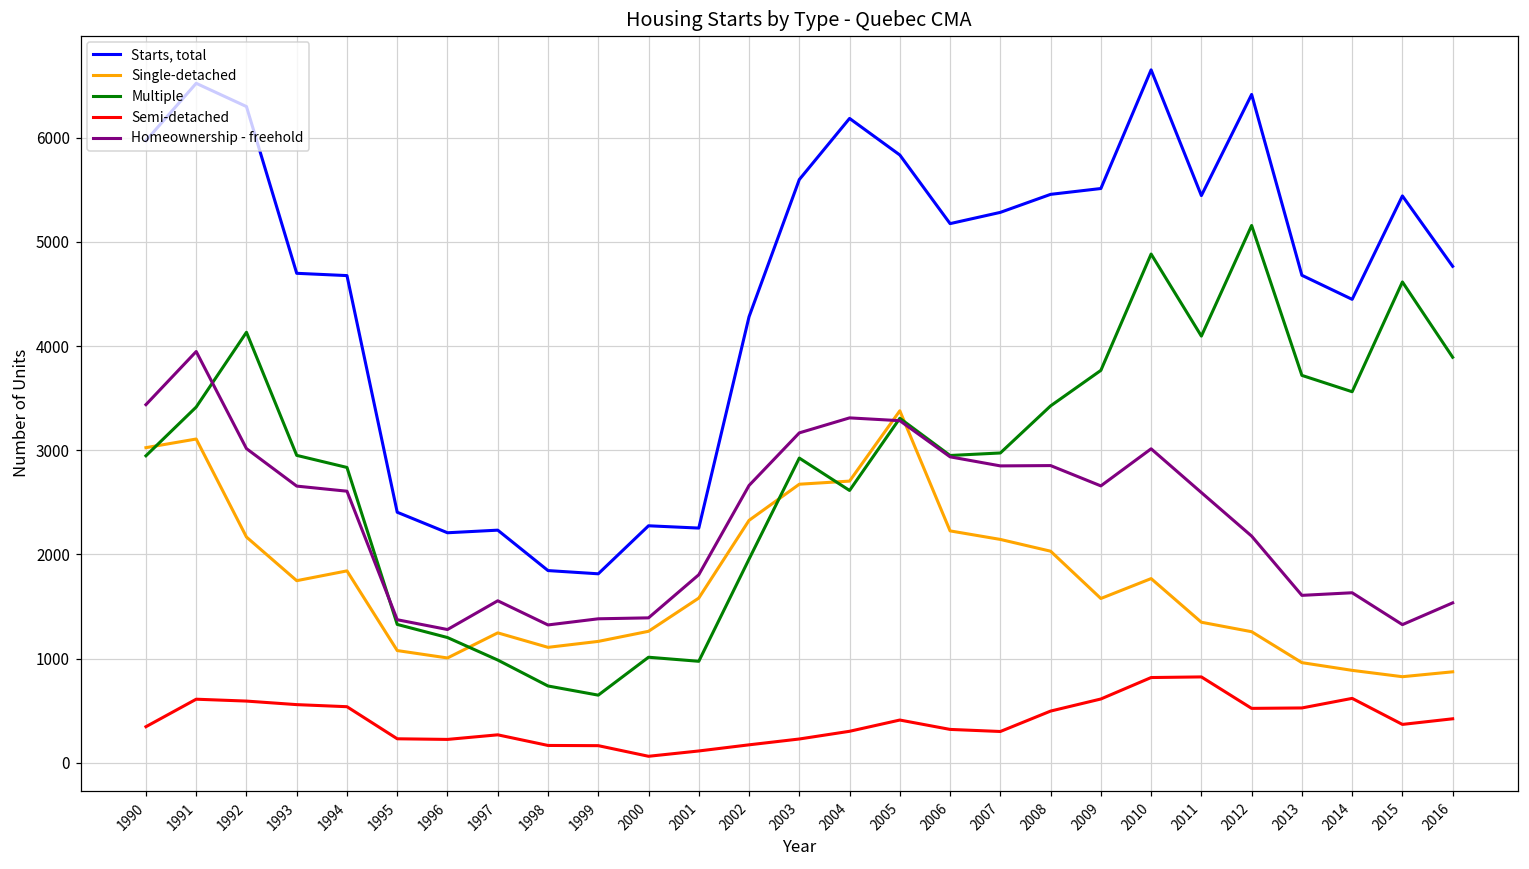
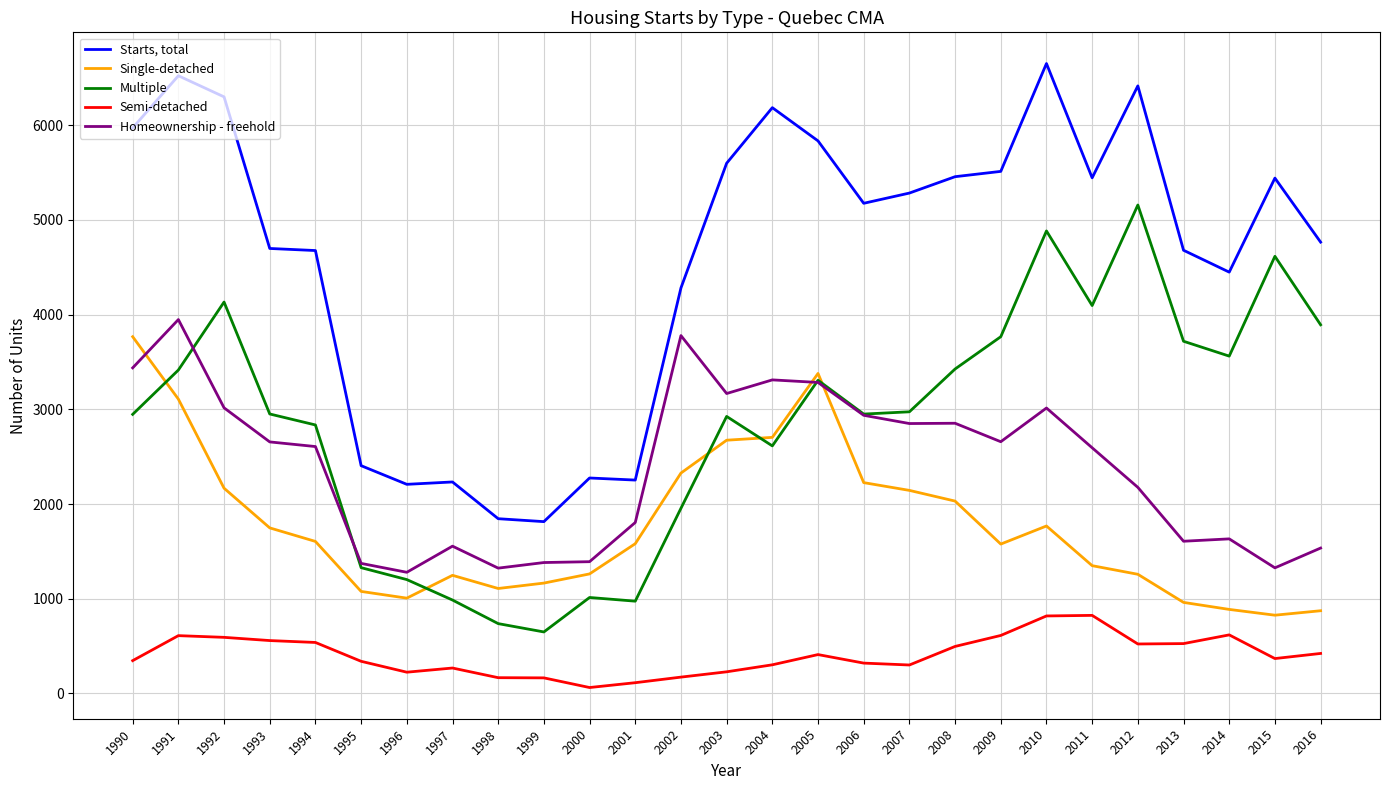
Single-detached, 1990: 3000 -> 3800
Single-detached, 1994: 1800 -> 1600
Semi-detached, 1995: 200 -> 300
Homeownership - freehold, 2002: 2700 -> 3800
